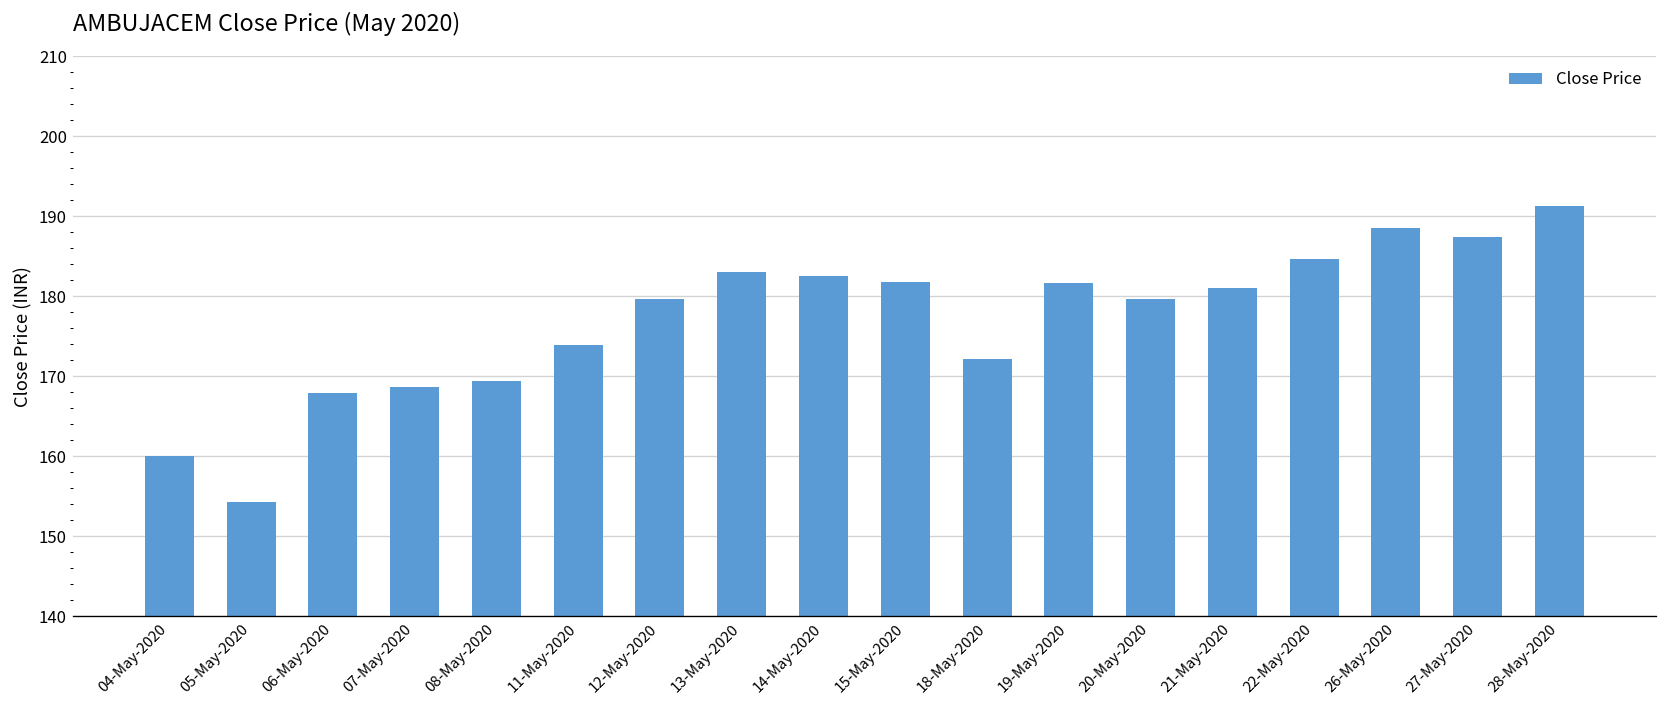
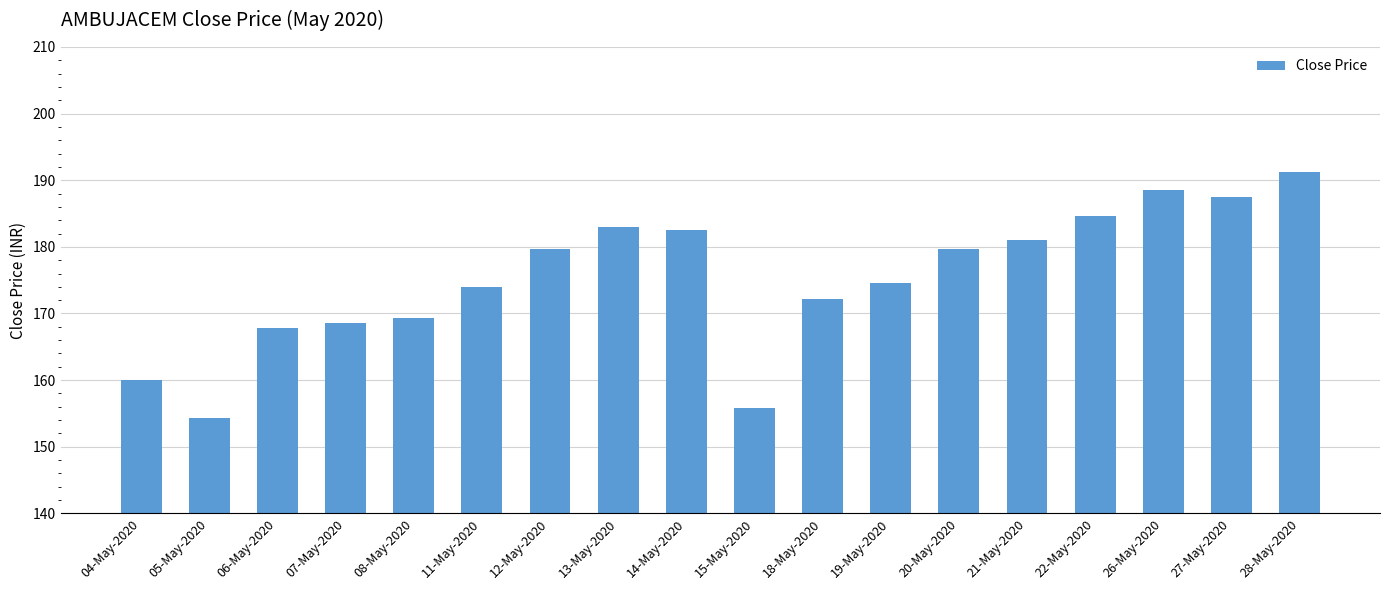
15-May-2020: 182 -> 156
19-May-2020: 182 -> 175
